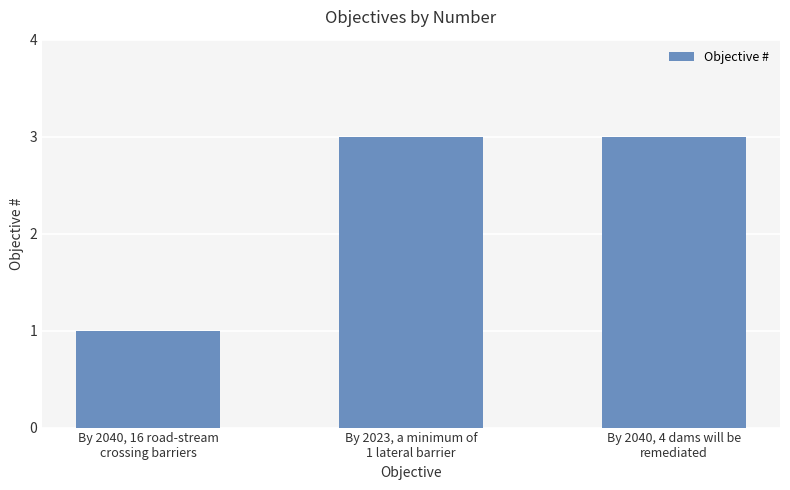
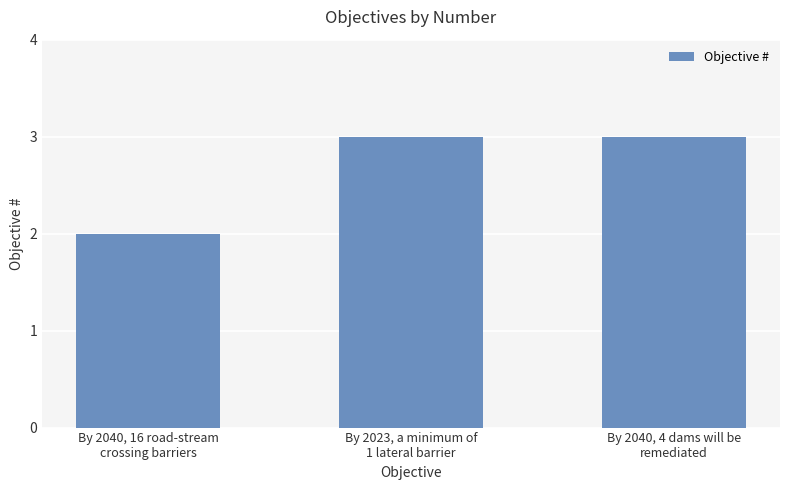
By 2040, 16 road-stream crossing barriers: 1 -> 2
